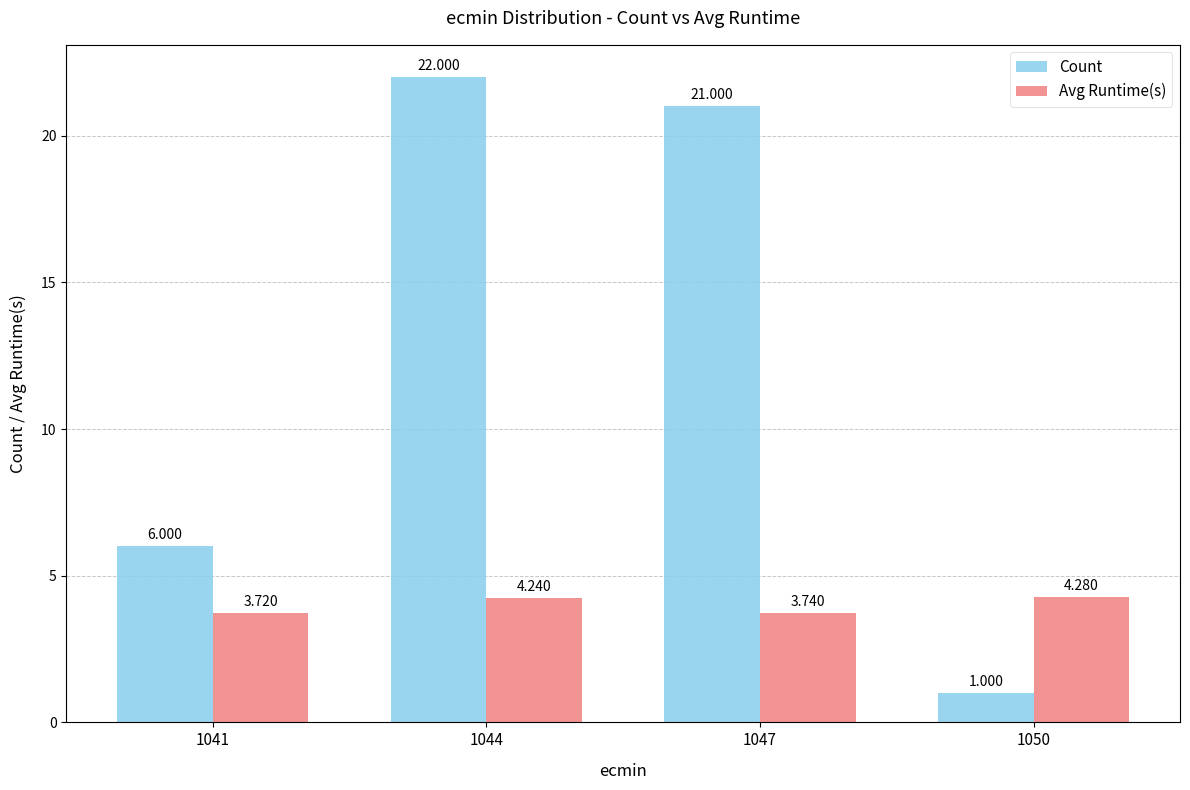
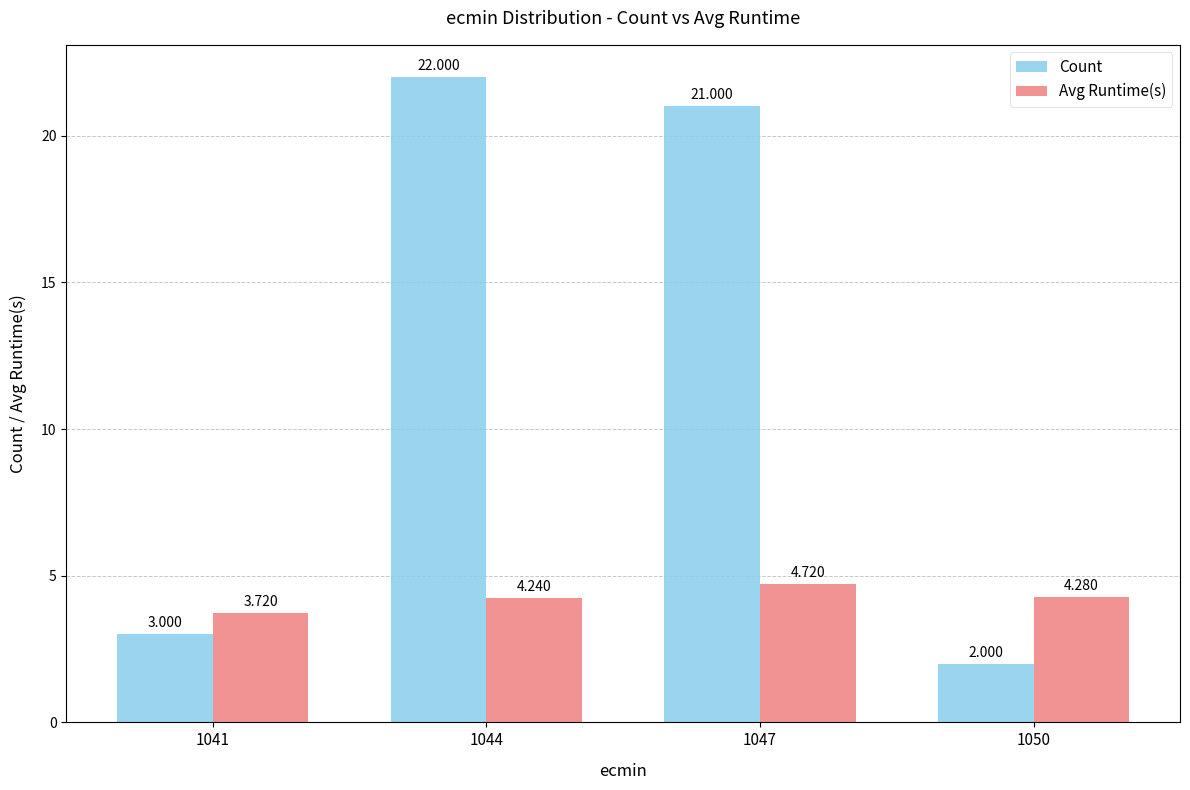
Count, 1041: 6.000 -> 3.000
Avg Runtime(s), 1047: 3.740 -> 4.720
Count, 1050: 1.000 -> 2.000
